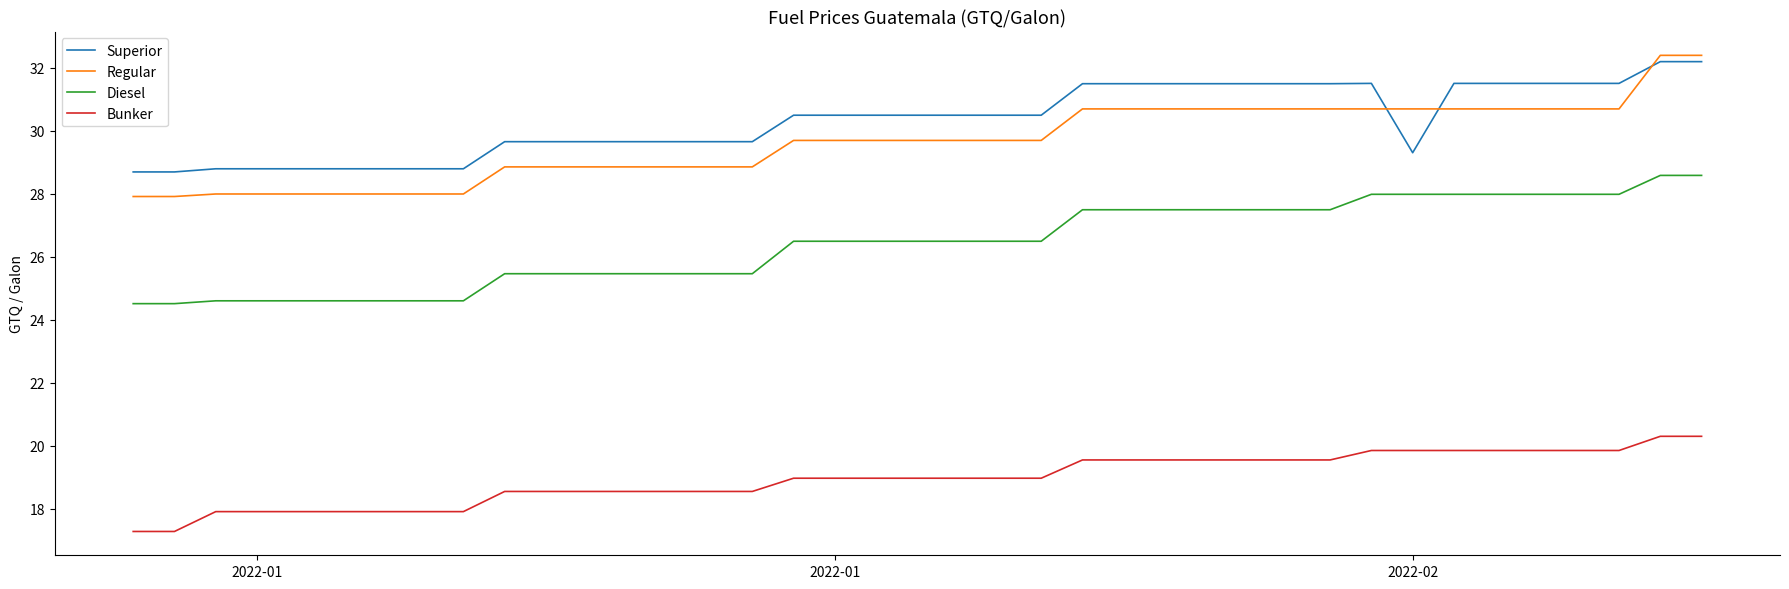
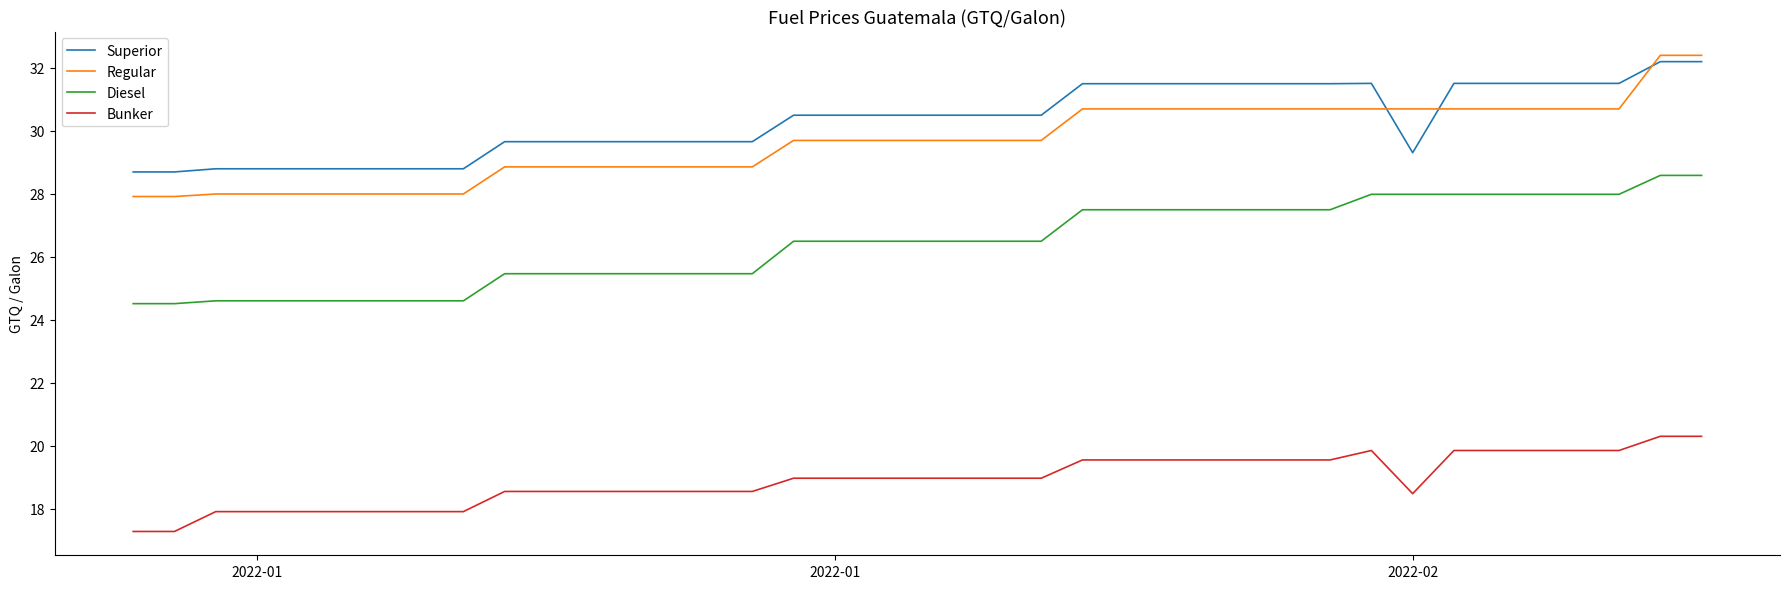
Bunker, 2022-02: 19.9 -> 18.5
